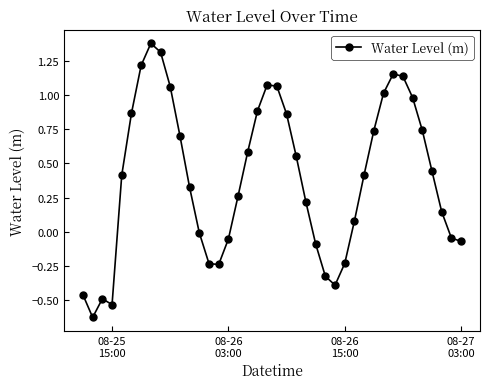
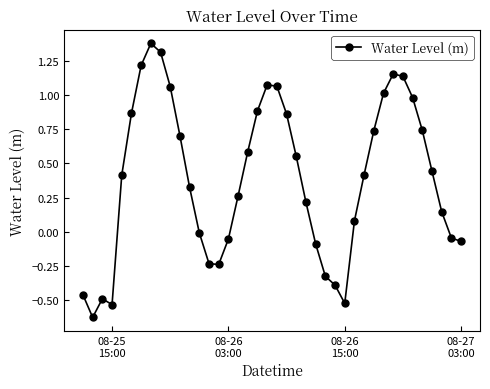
08-26 15:00: -0.23 -> -0.52
